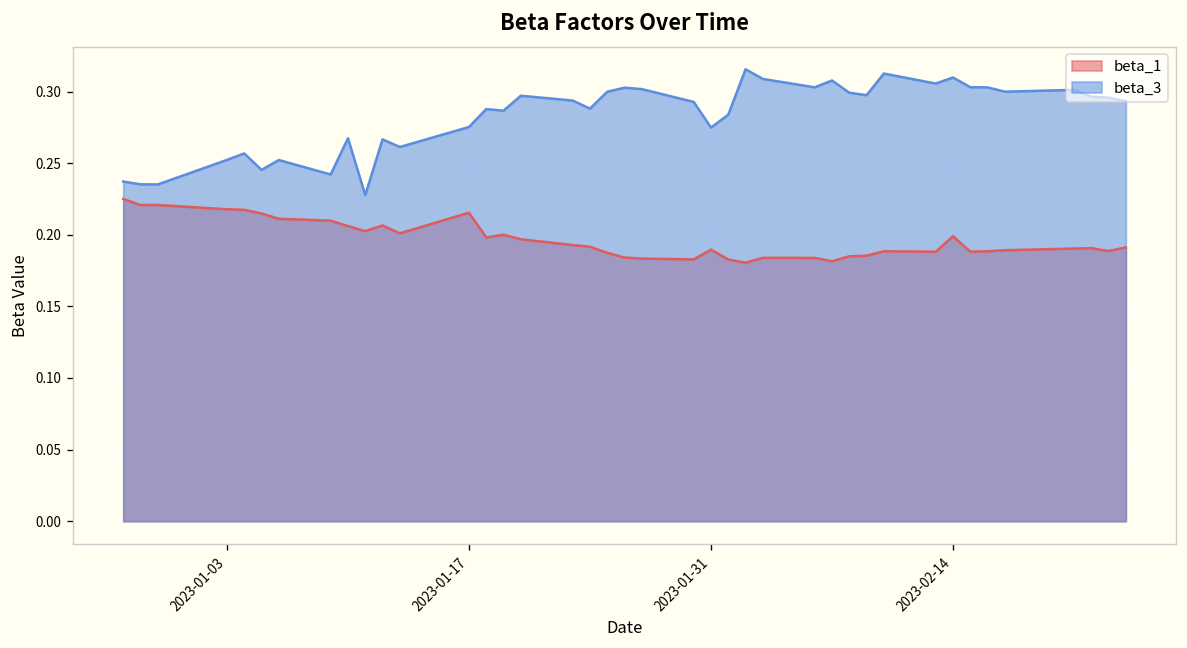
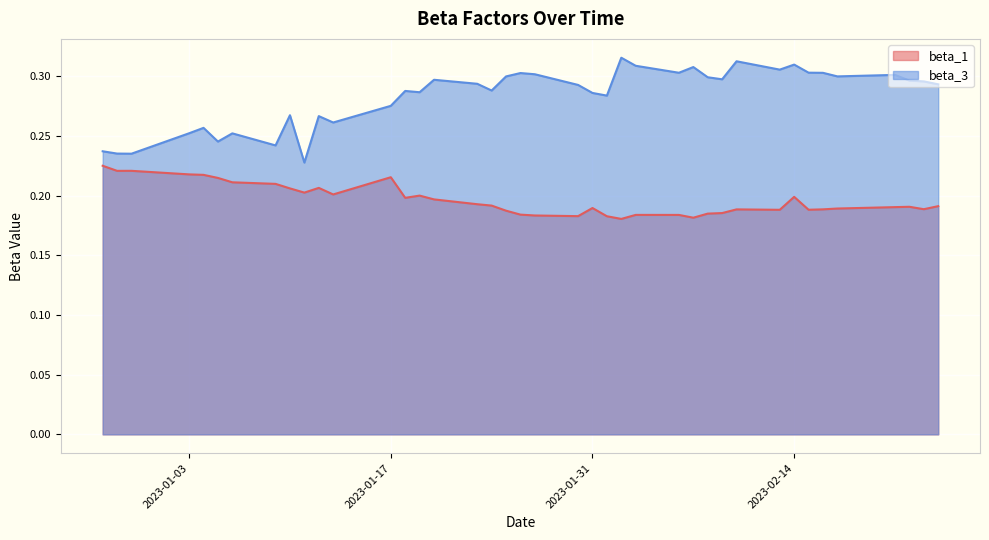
beta_3, 2023-01-31: 0.275 -> 0.286
